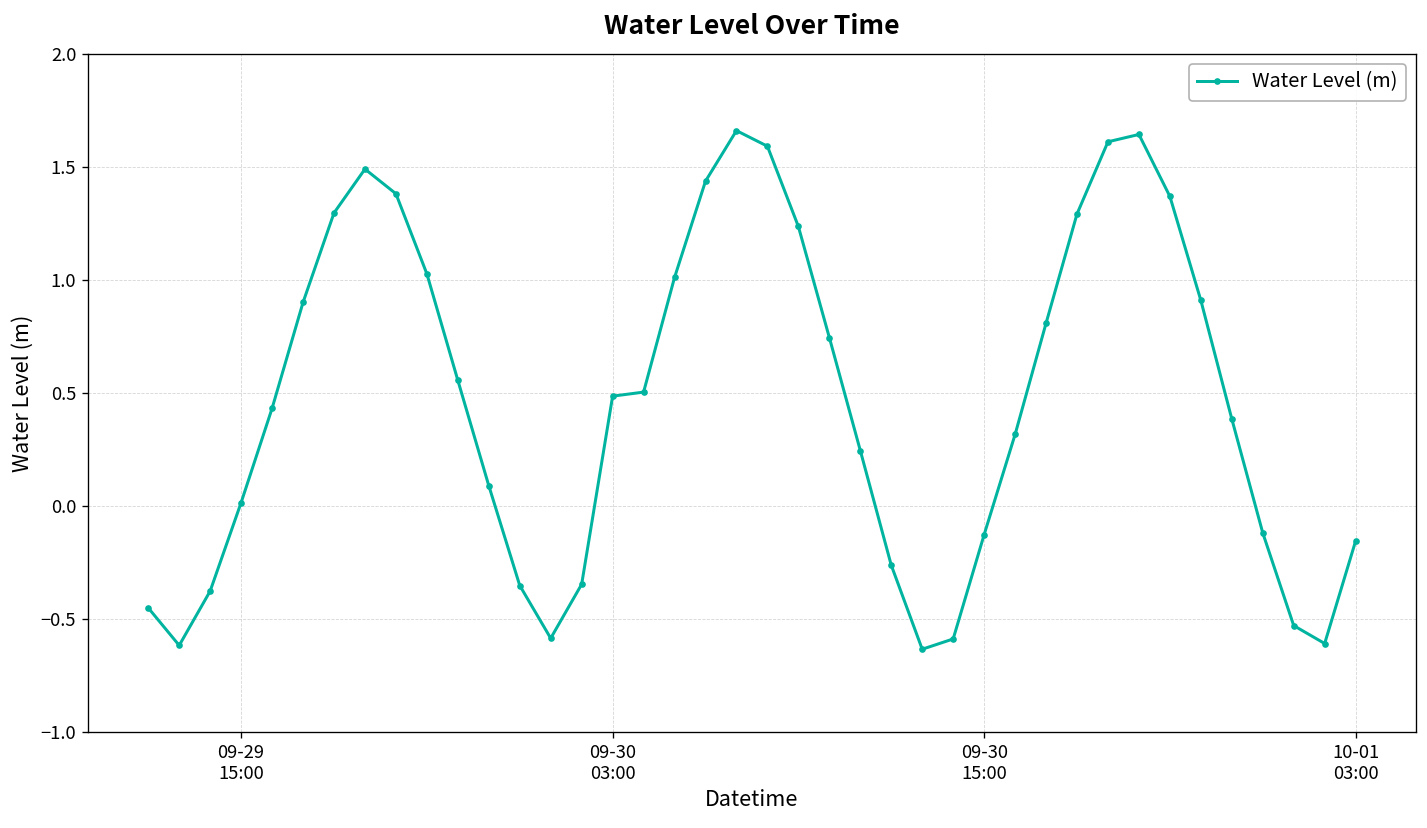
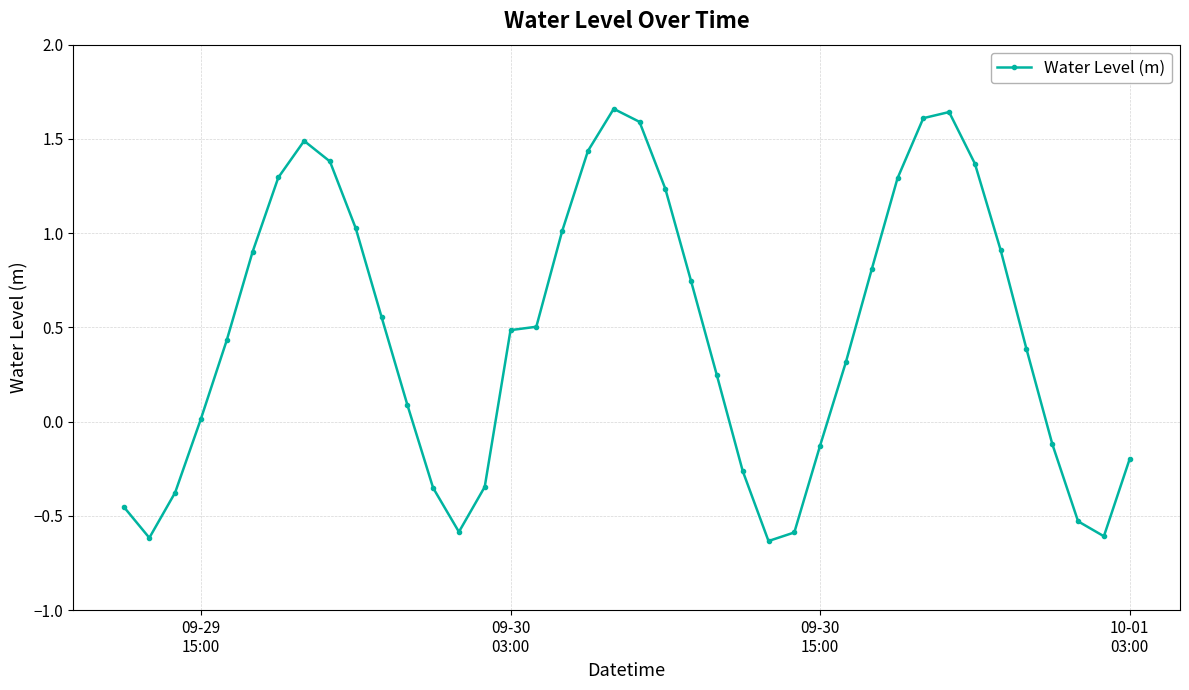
10-01 03:00: -0.15 -> -0.20
